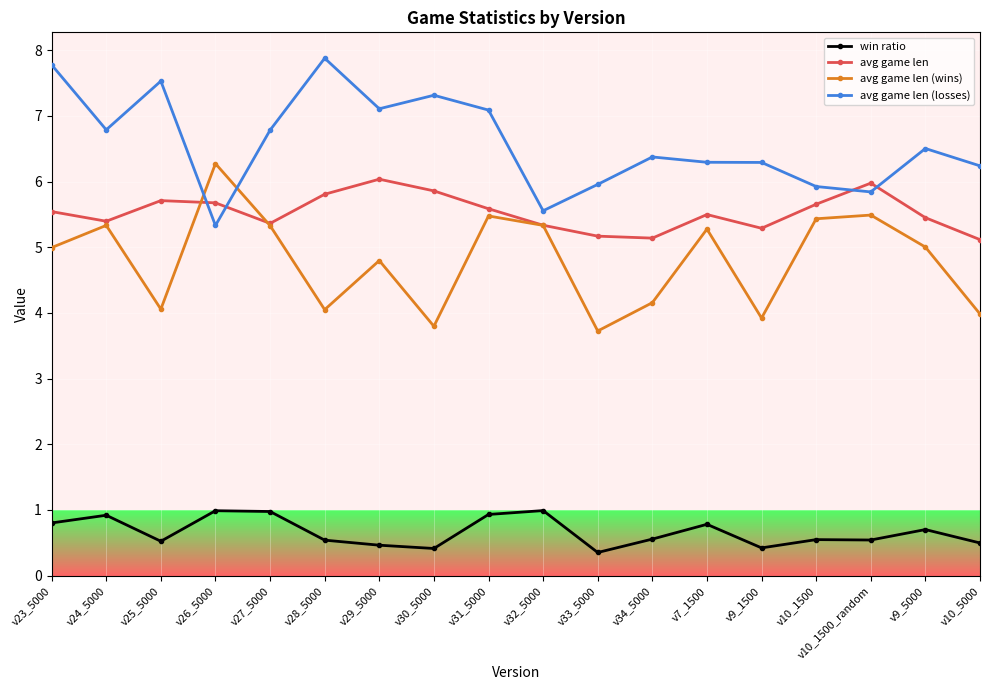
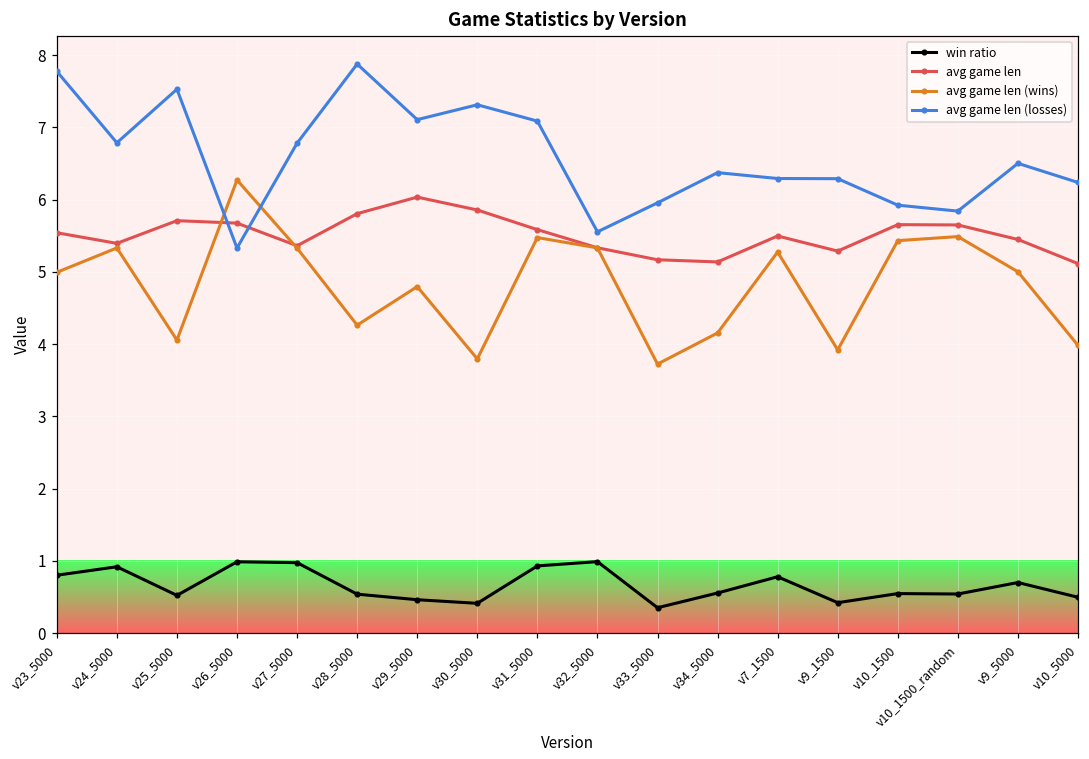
avg game len (wins), v28_5000: 4.0 -> 4.3
avg game len, v10_1500_random: 6.0 -> 5.7
